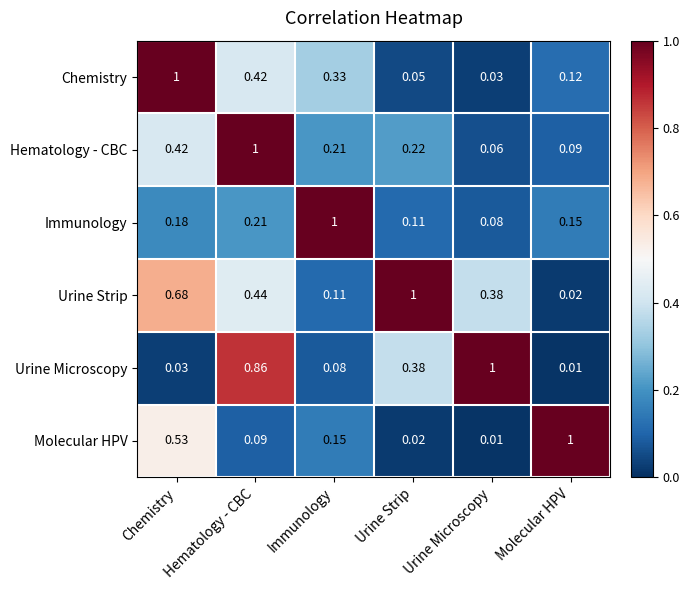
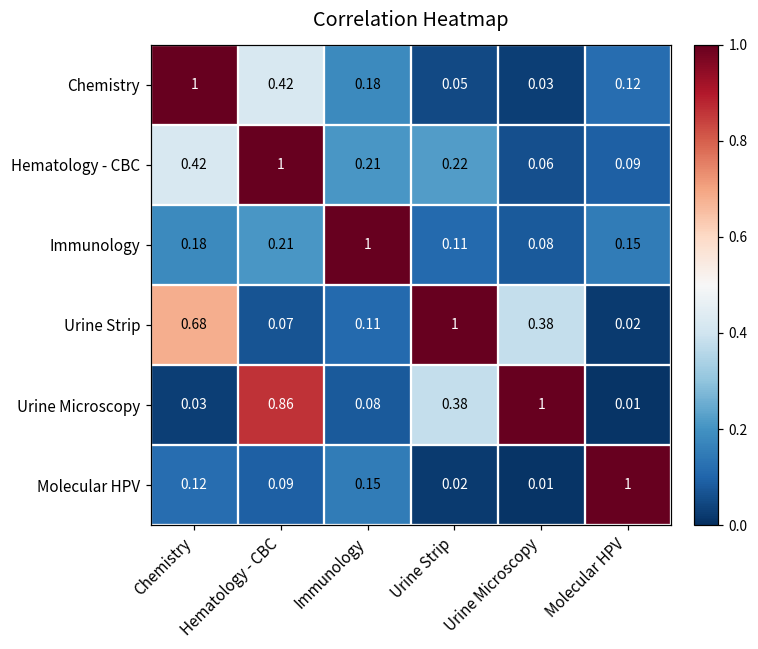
Chemistry, Immunology: 0.33 -> 0.18
Urine Strip, Hematology - CBC: 0.44 -> 0.07
Molecular HPV, Chemistry: 0.53 -> 0.12
